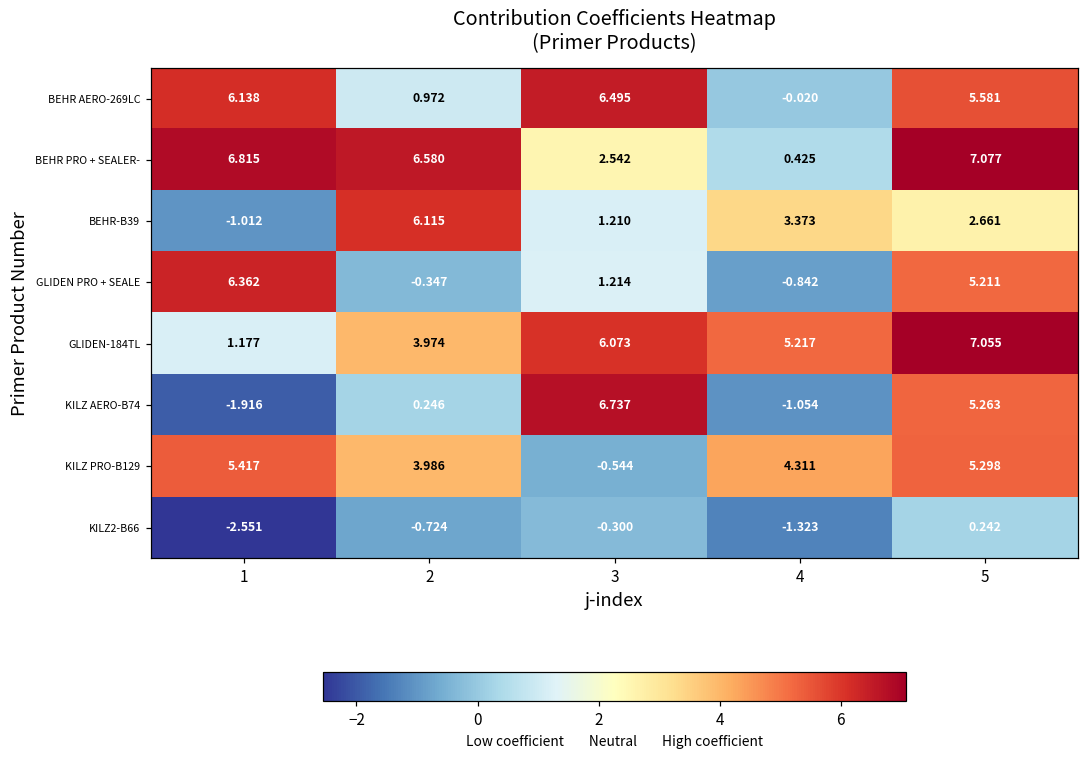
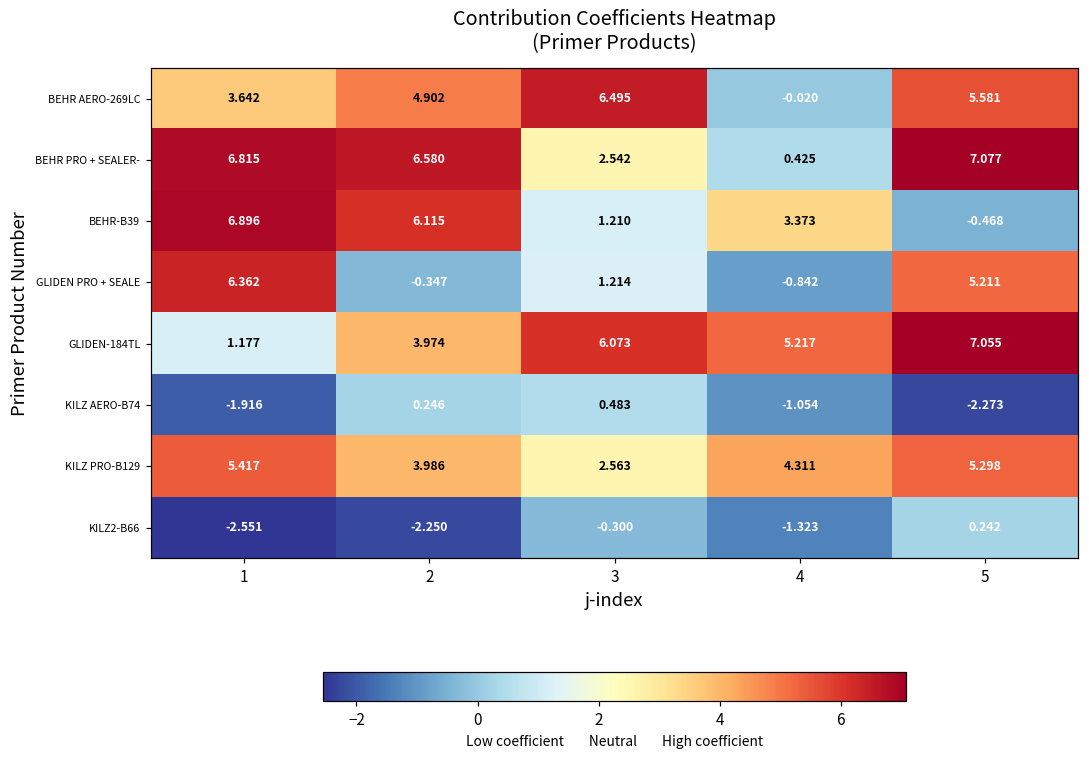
BEHR AERO-269LC, 1: 6.138 -> 3.642
BEHR AERO-269LC, 2: 0.972 -> 4.902
BEHR-B39, 1: -1.012 -> 6.896
BEHR-B39, 5: 2.661 -> -0.468
KILZ AERO-B74, 3: 6.737 -> 0.483
KILZ AERO-B74, 5: 5.263 -> -2.273
KILZ PRO-B129, 3: -0.544 -> 2.563
KILZ2-B66, 2: -0.724 -> -2.250
